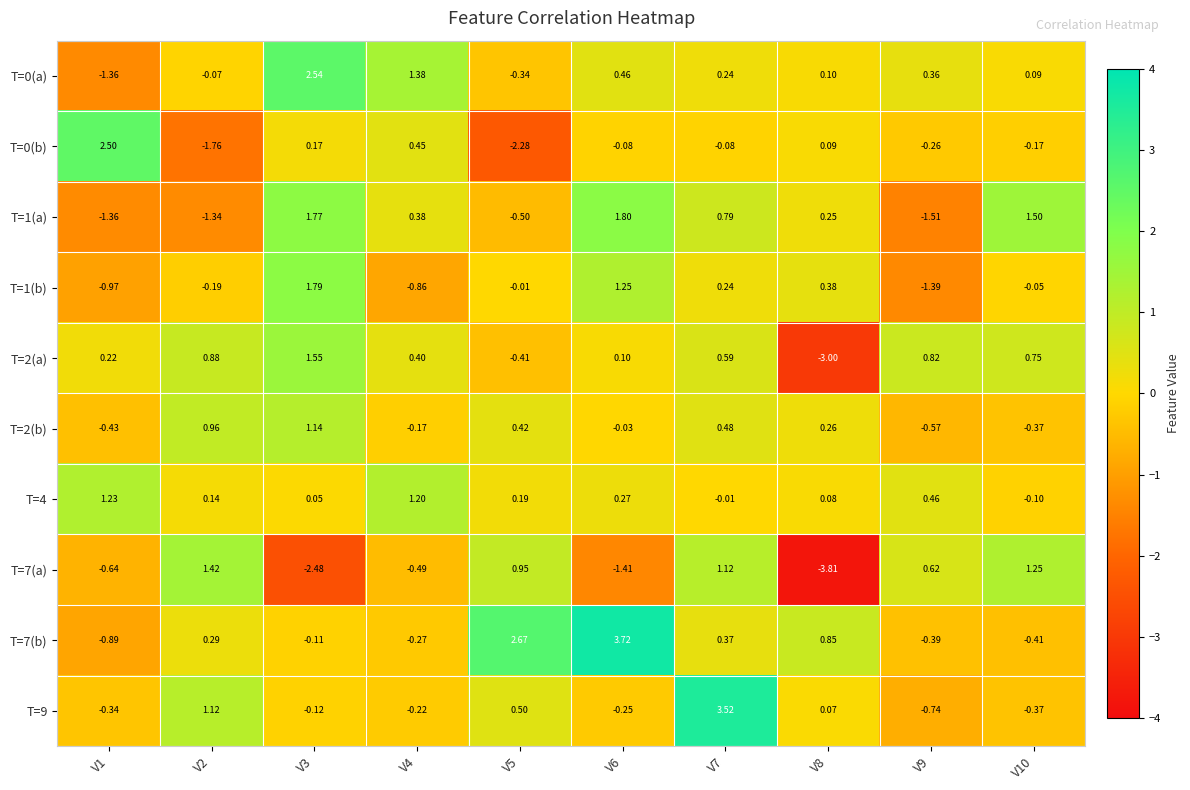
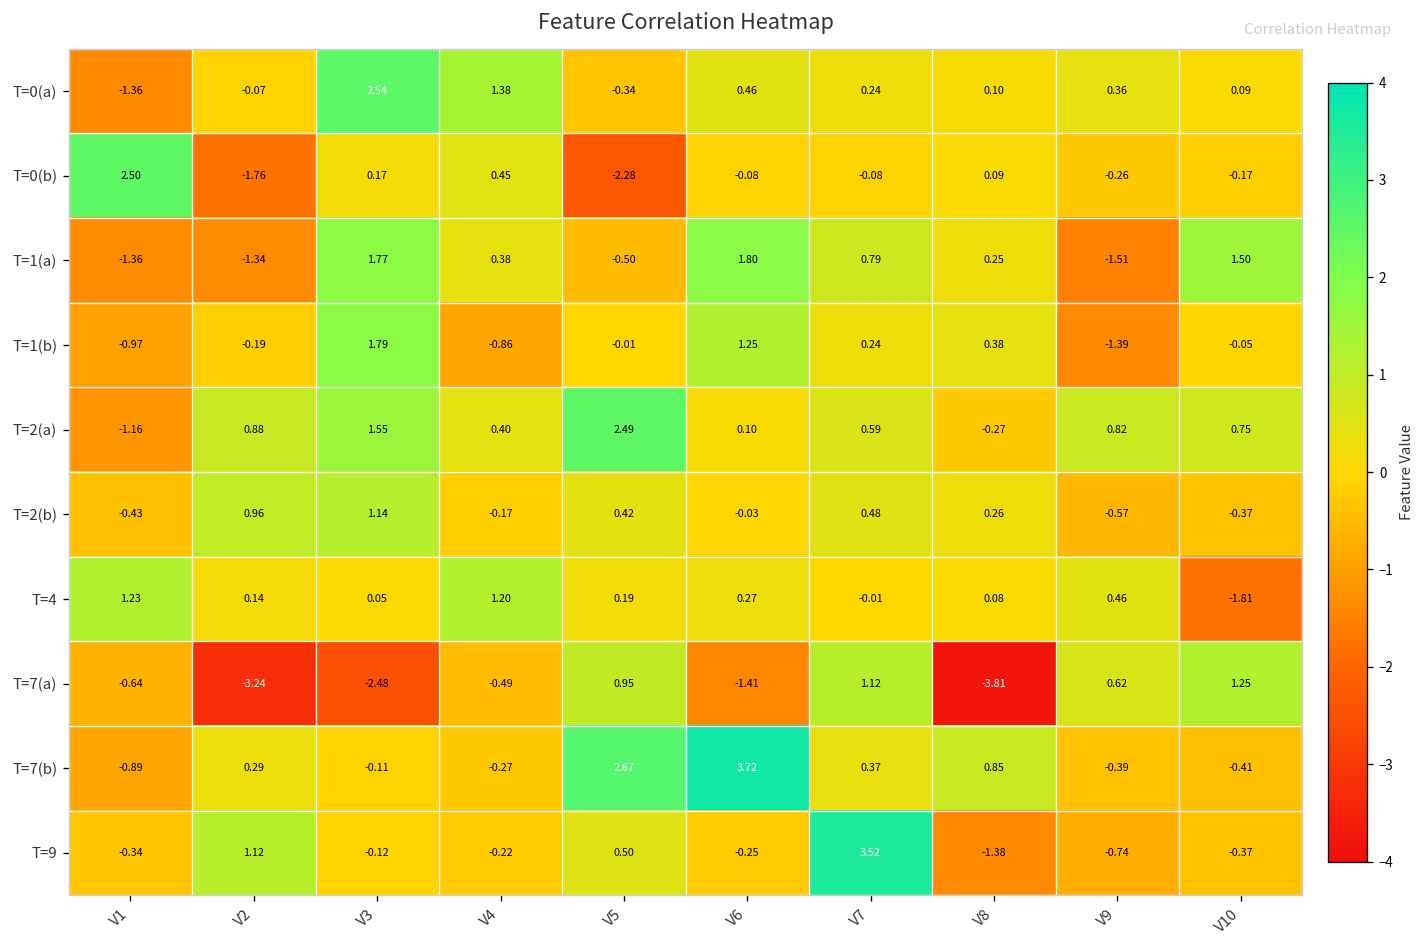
T=2(a), V1: 0.22 -> -1.16
T=2(a), V5: -0.41 -> 2.49
T=2(a), V8: -3.00 -> -0.27
T=4, V10: -0.10 -> -1.81
T=7(a), V2: 1.42 -> -3.24
T=9, V8: 0.07 -> -1.38
